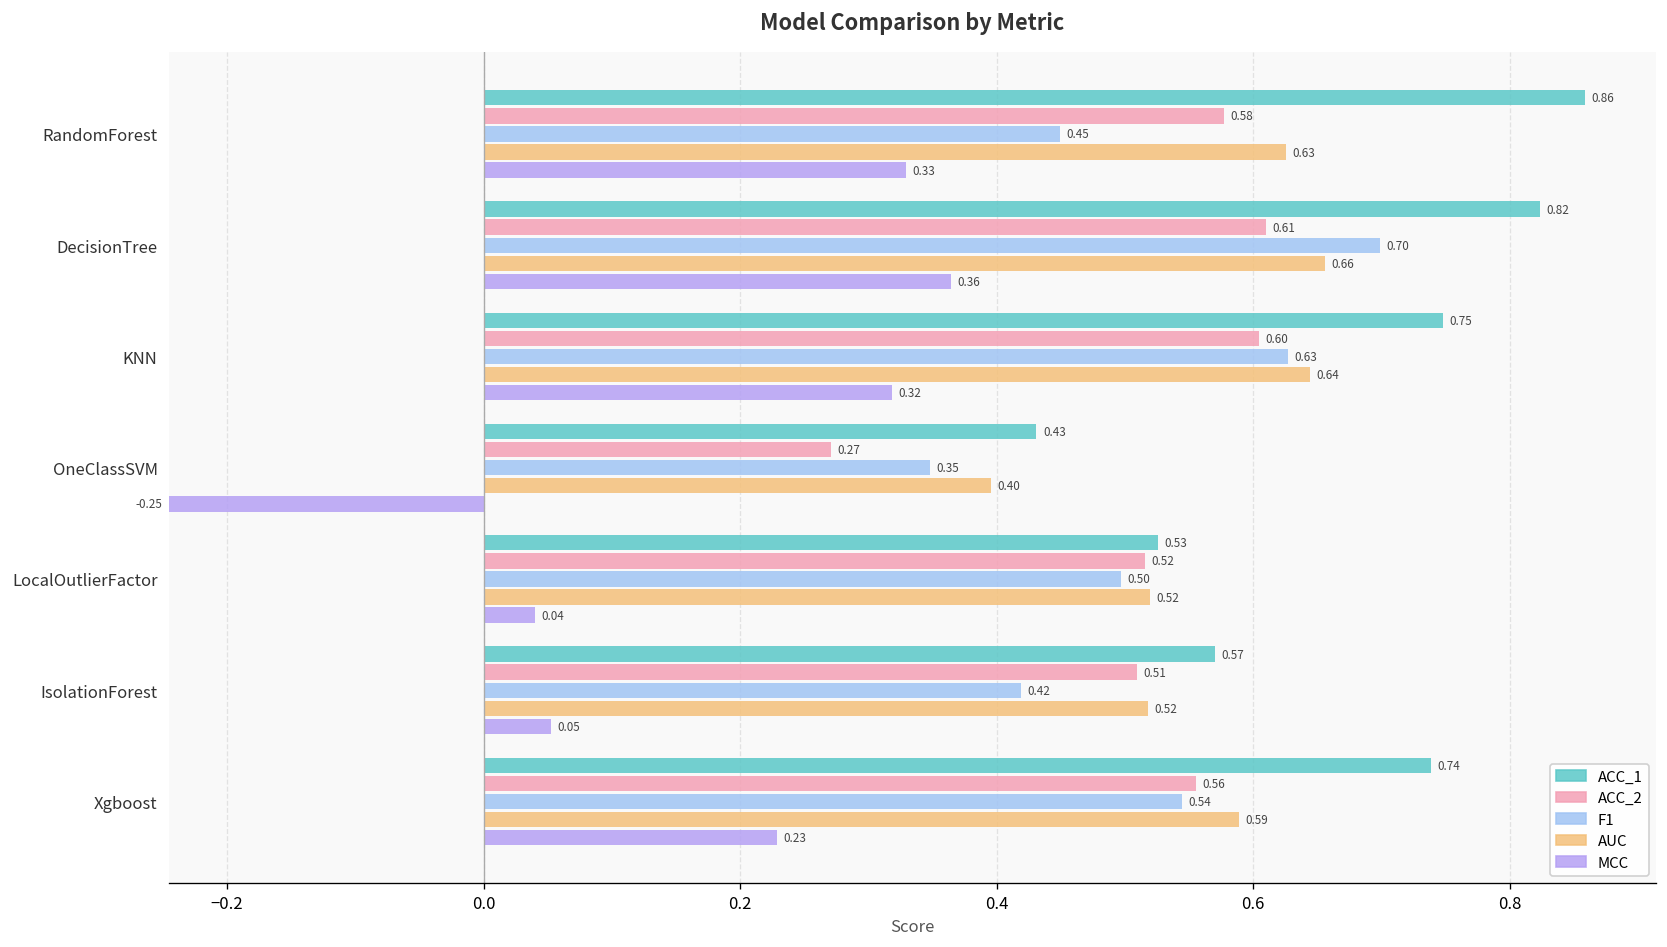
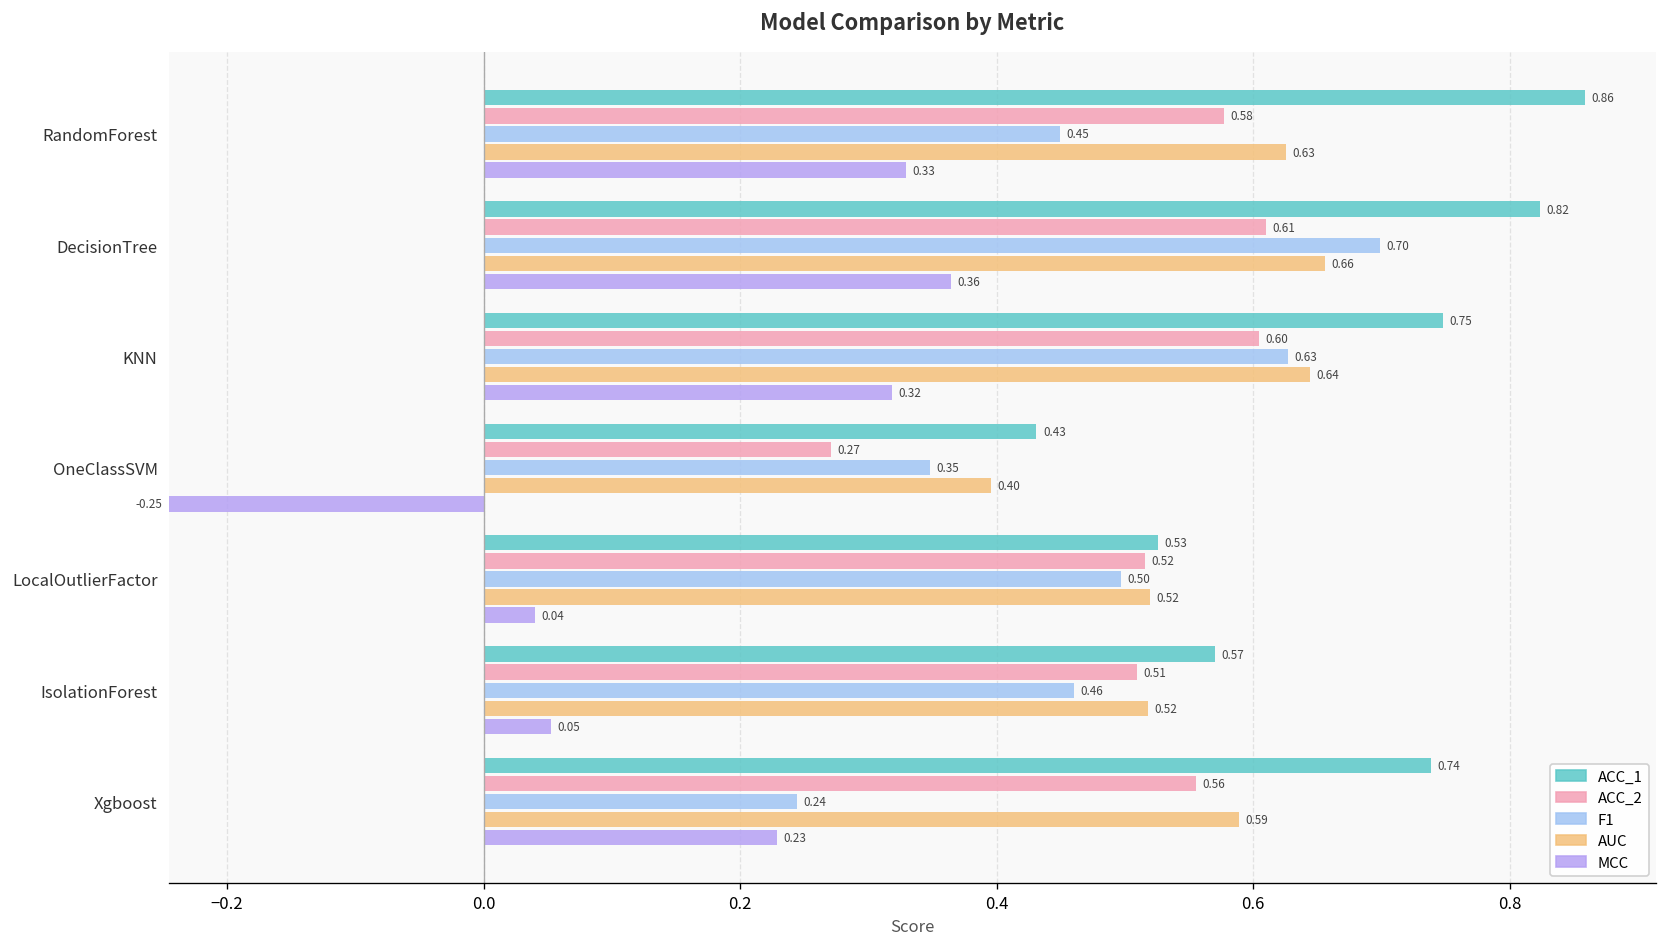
IsolationForest: 0.42 -> 0.46
Xgboost: 0.54 -> 0.24
